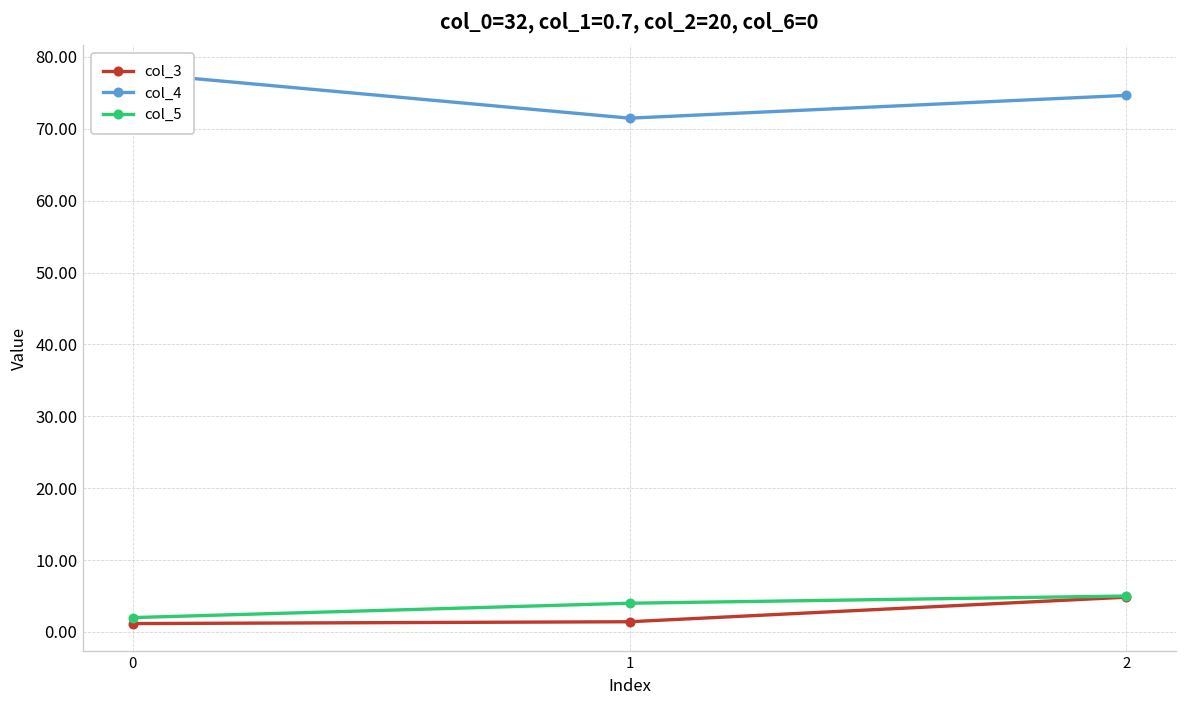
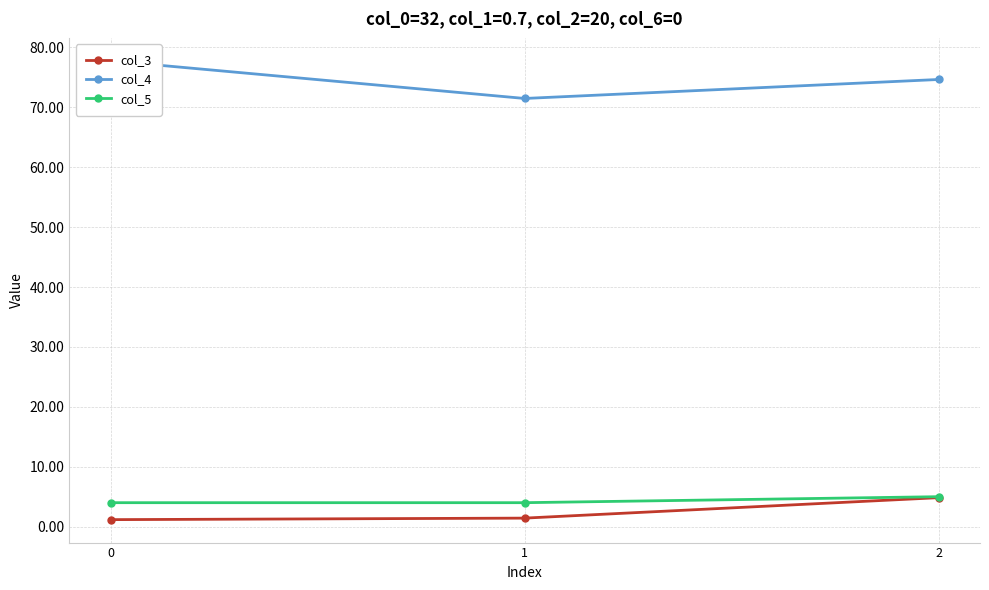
col_5, 0: 2 -> 4
